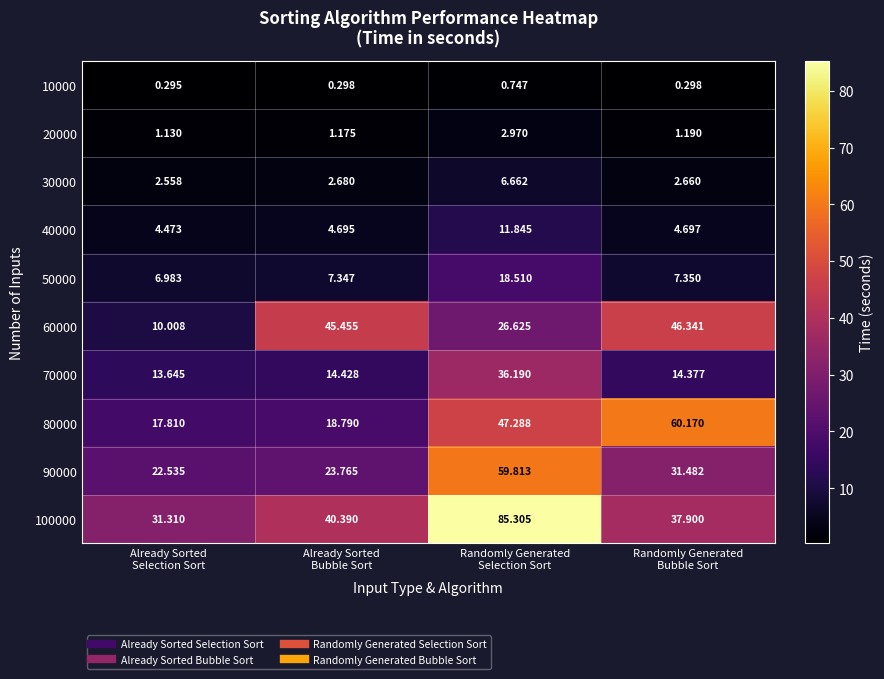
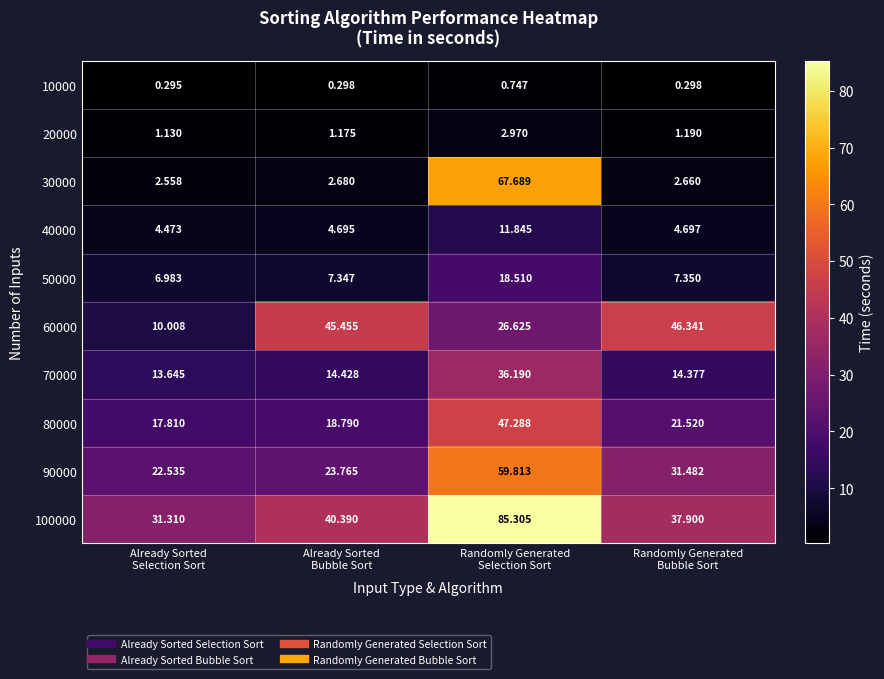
30000, Randomly Generated Selection Sort: 6.662 -> 67.689
80000, Randomly Generated Bubble Sort: 60.170 -> 21.520
